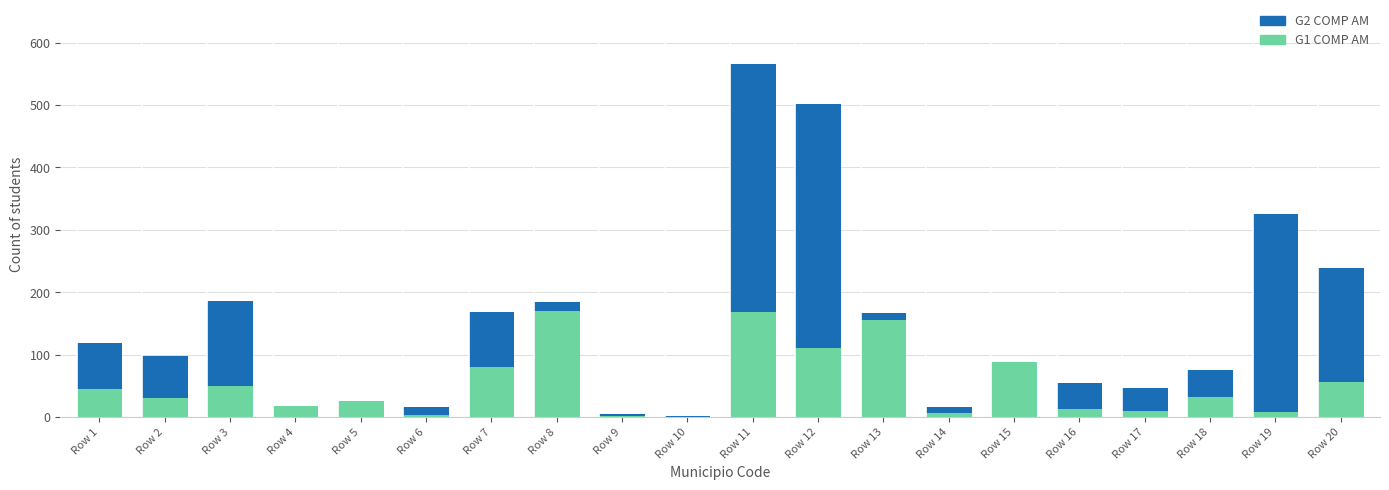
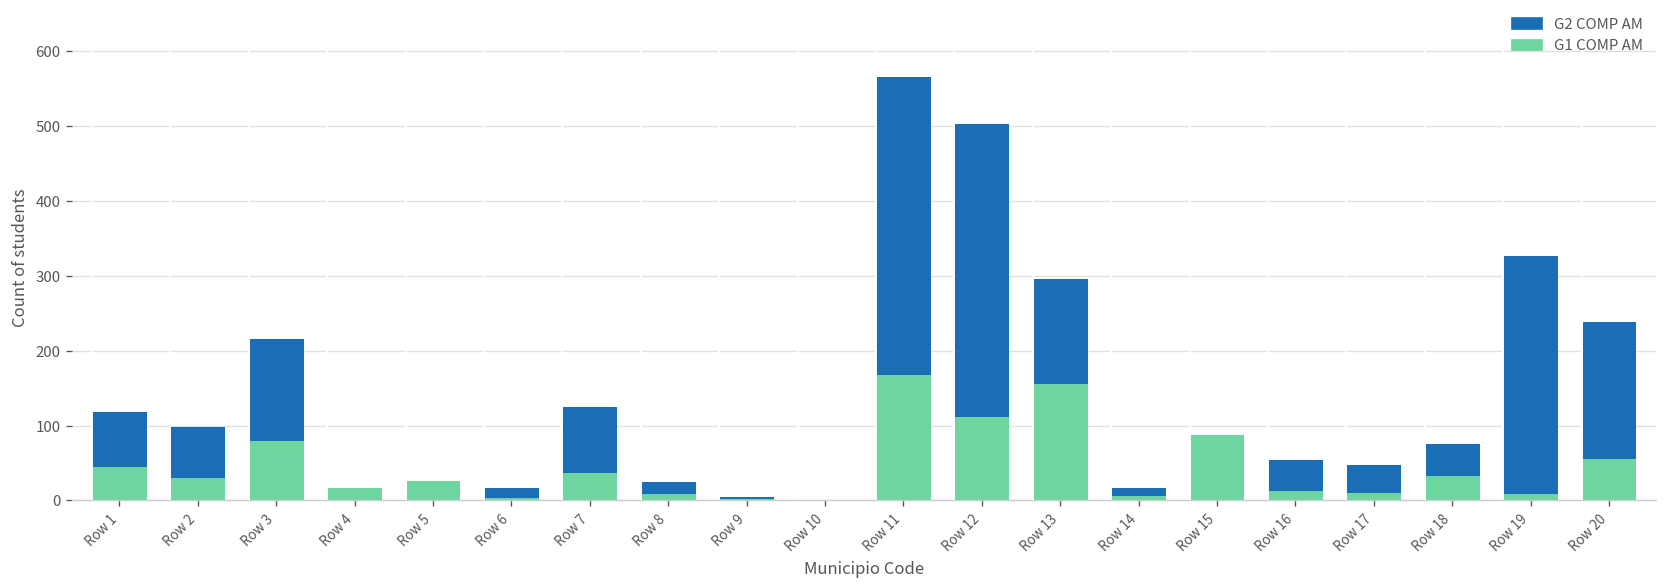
G1 COMP AM, Row 3: 50 -> 80
G1 COMP AM, Row 7: 80 -> 40
G1 COMP AM, Row 8: 170 -> 10
G2 COMP AM, Row 13: 10 -> 140
